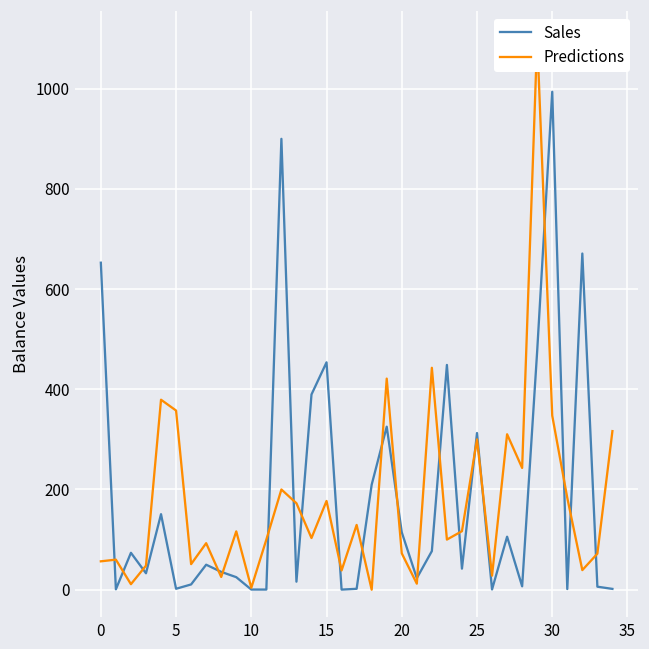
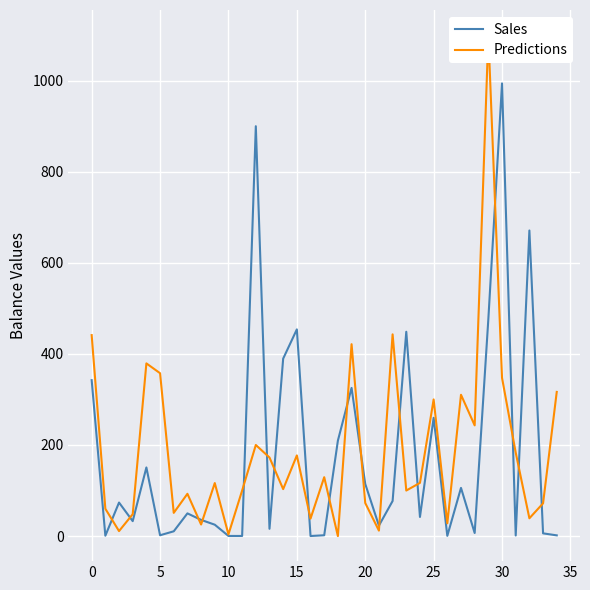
Sales, 0: 650 -> 340
Predictions, 0: 60 -> 440
Sales, 25: 310 -> 260
